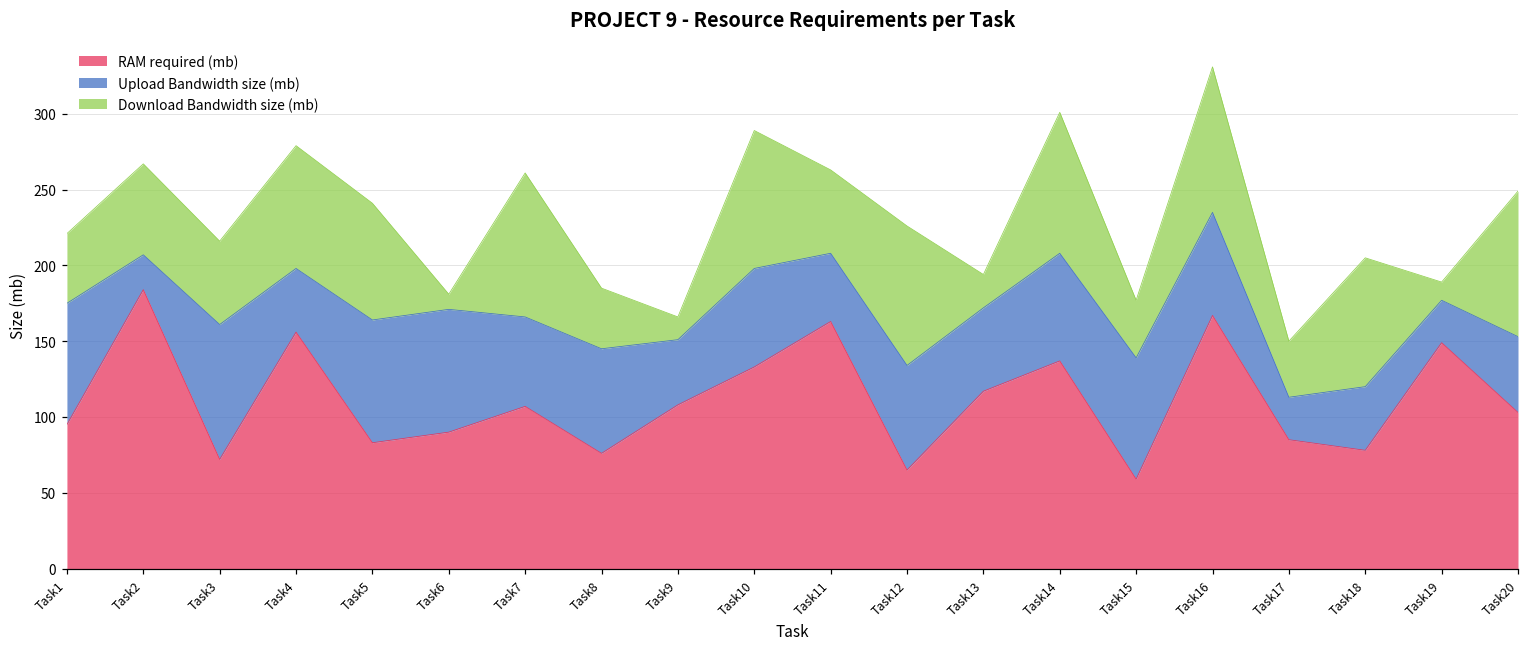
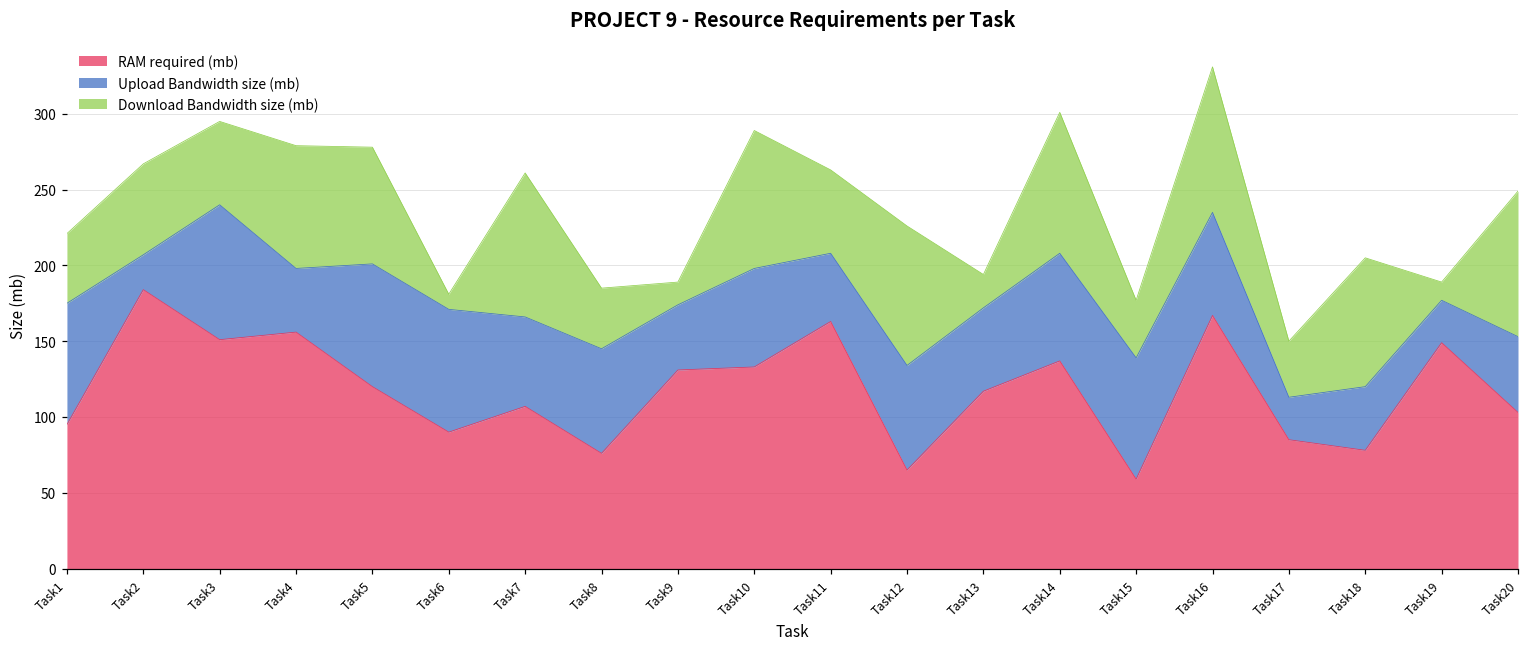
RAM required (mb), Task3: 72 -> 151
RAM required (mb), Task5: 83 -> 120
RAM required (mb), Task9: 108 -> 131
